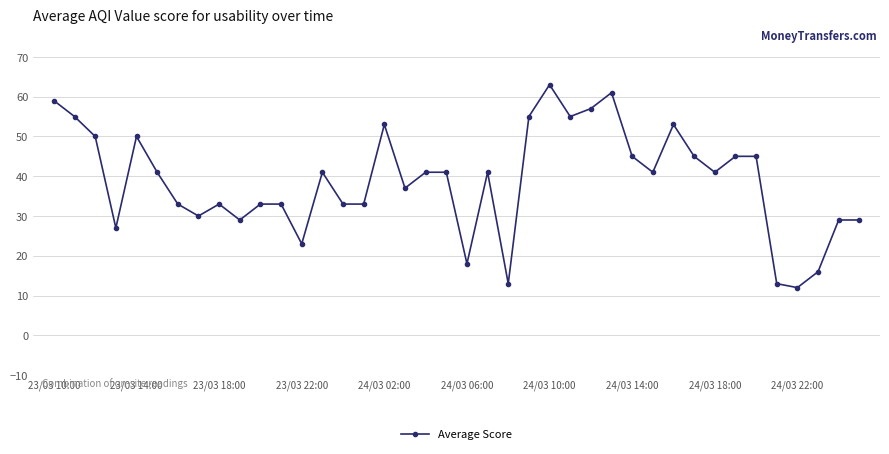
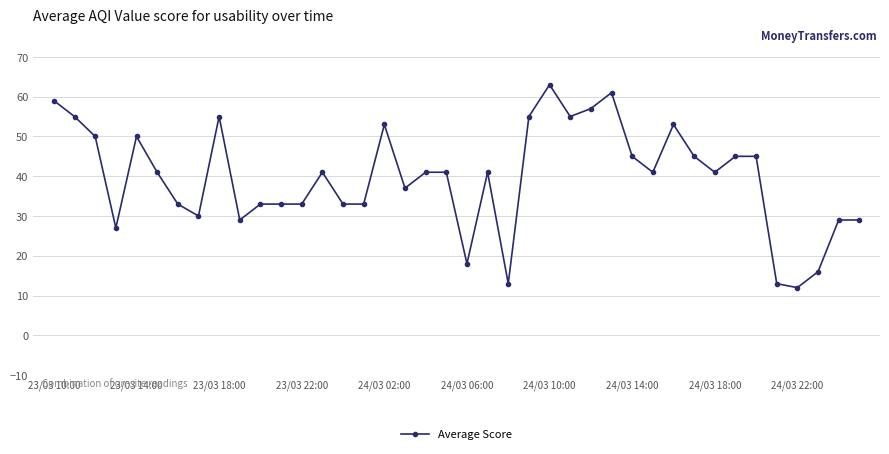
23/03 18:00: 33 -> 55
23/03 22:00: 23 -> 33
